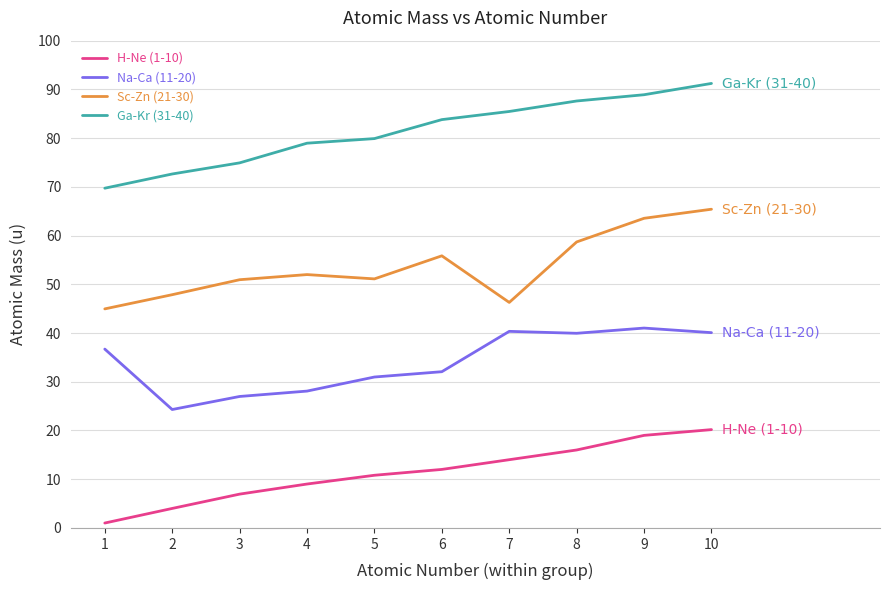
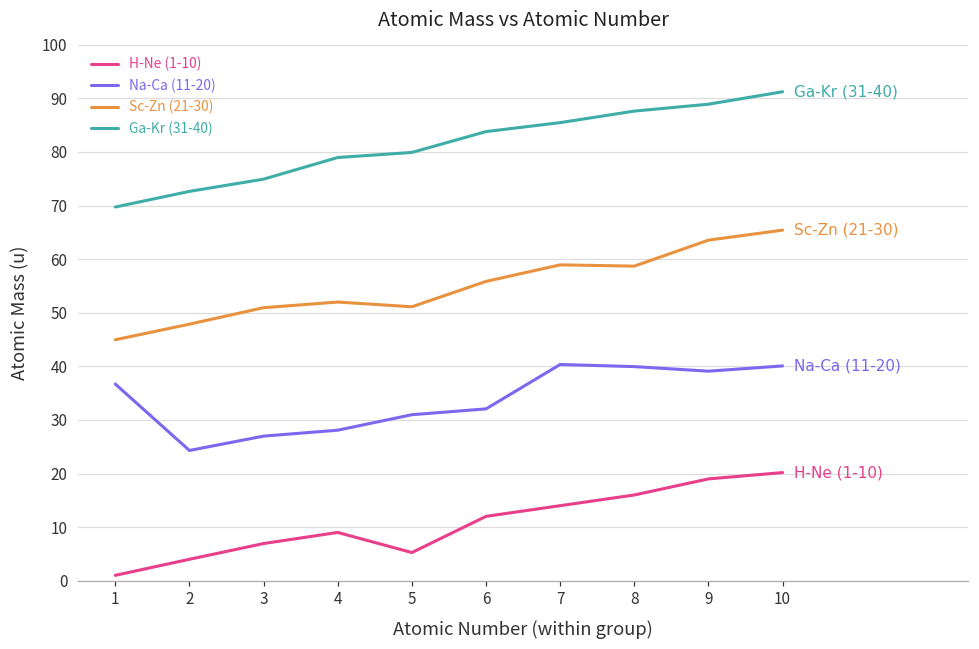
H-Ne (1-10), 5: 11 -> 5
Sc-Zn (21-30), 7: 46 -> 59
Na-Ca (11-20), 9: 41 -> 39
